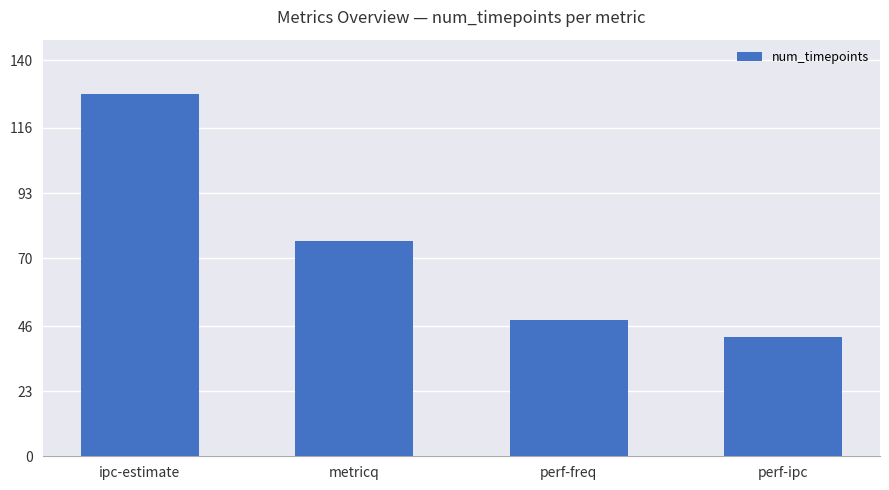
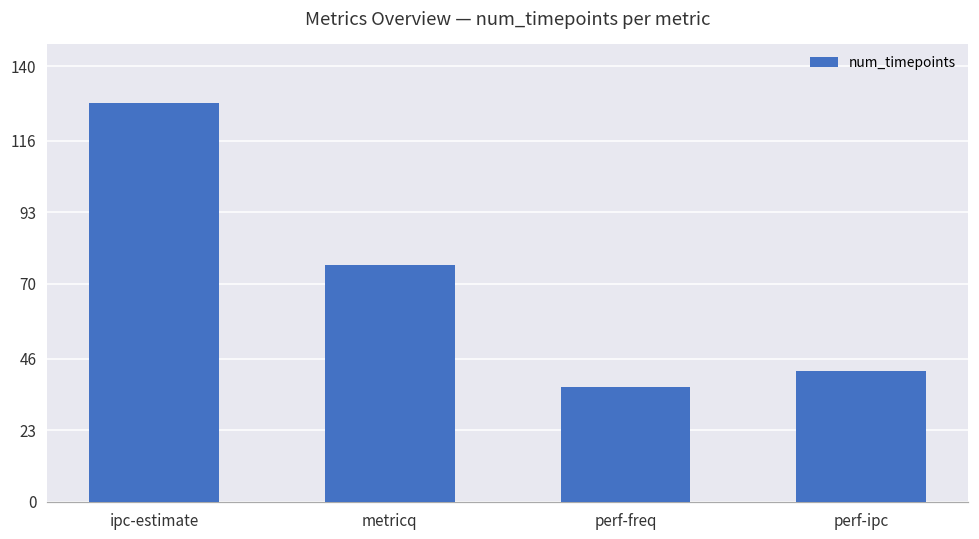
perf-freq: 48 -> 37
